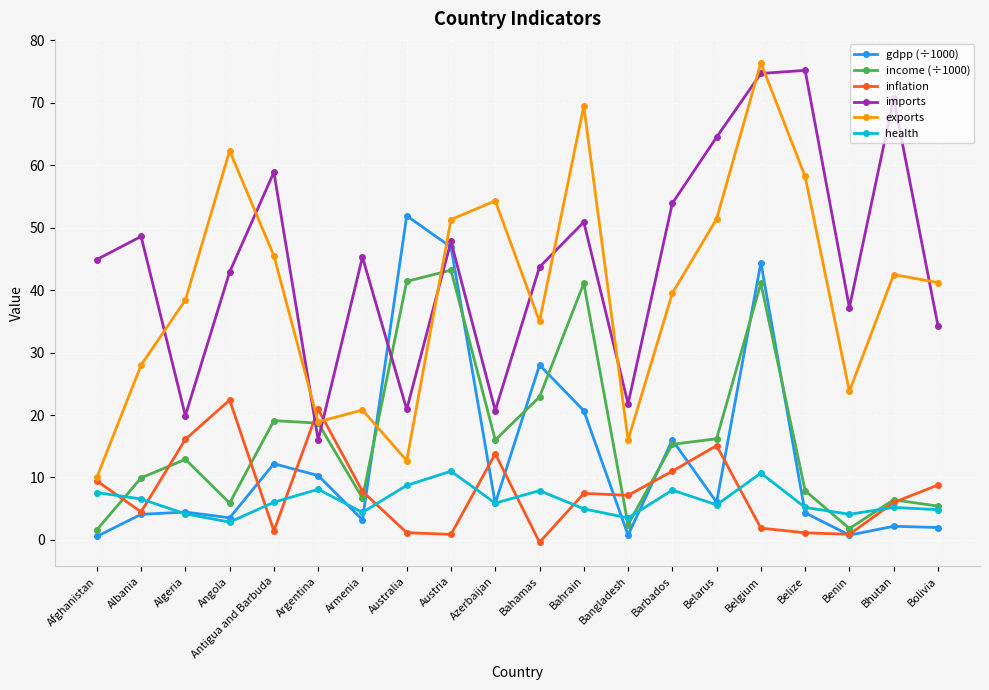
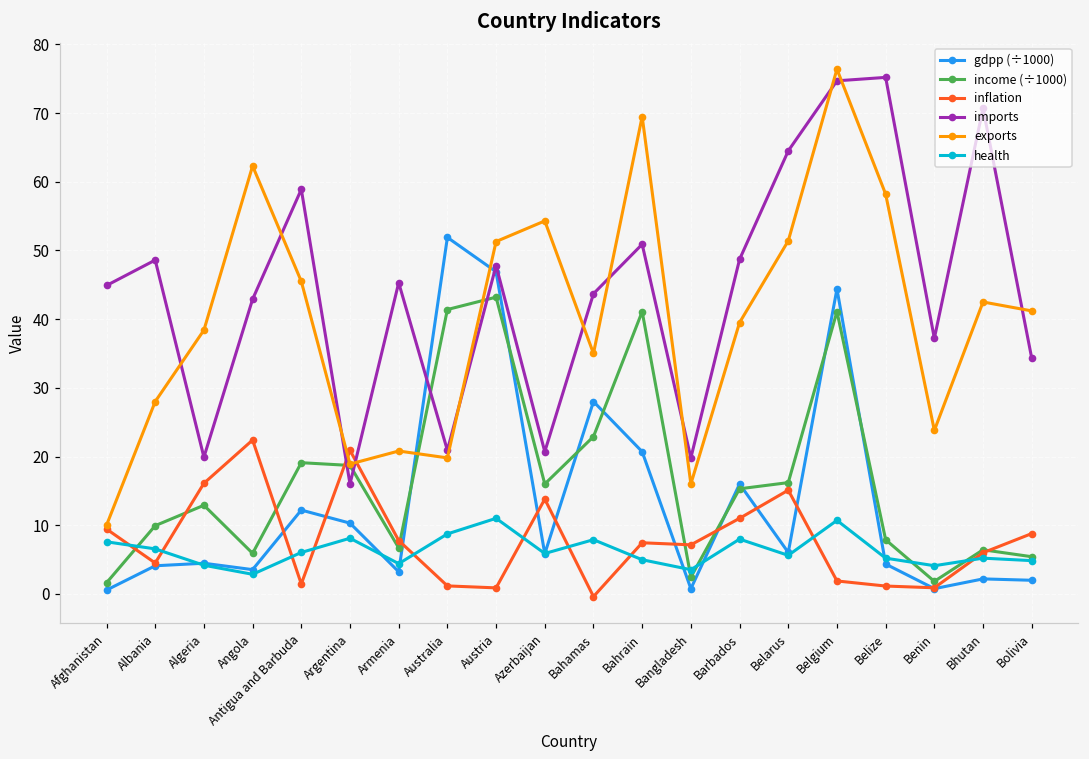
exports, Australia: 13 -> 20
imports, Bangladesh: 22 -> 20
imports, Barbados: 54 -> 49
